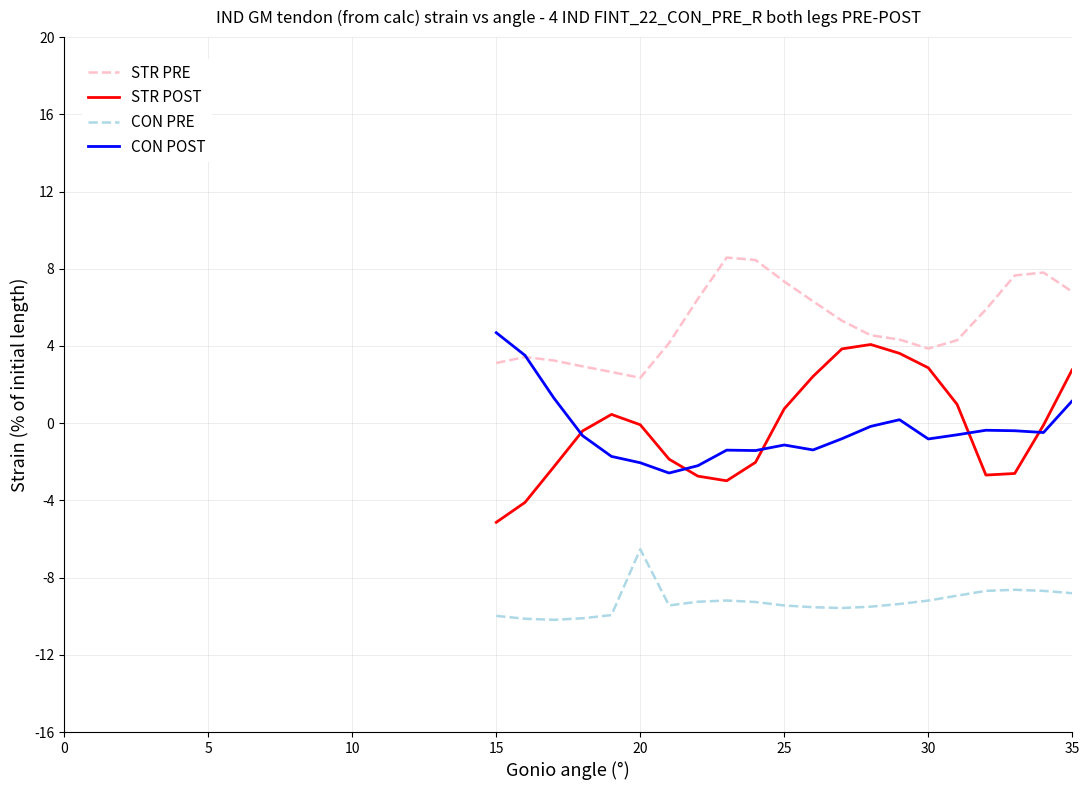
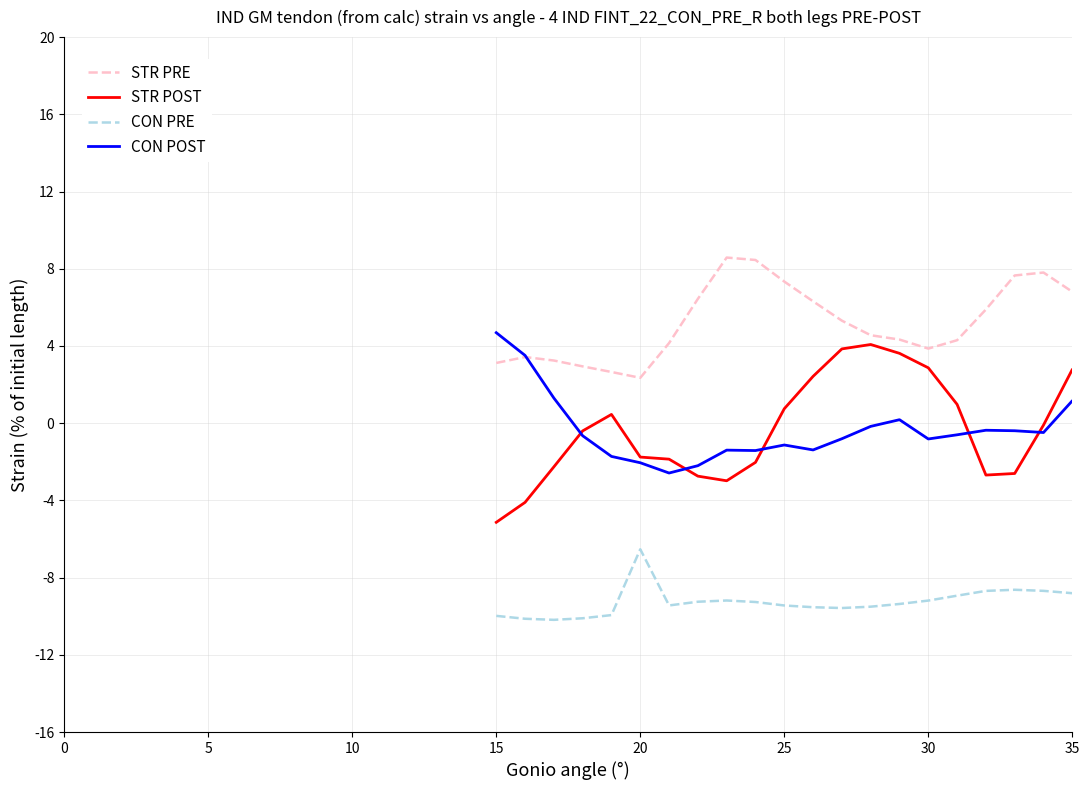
STR POST, 20: -0.1 -> -1.8
